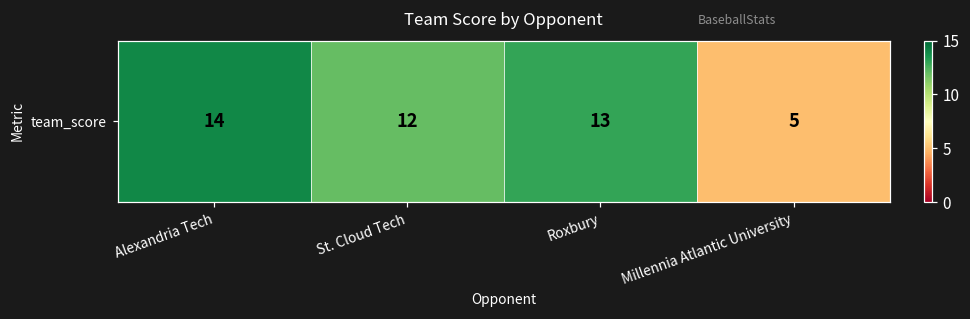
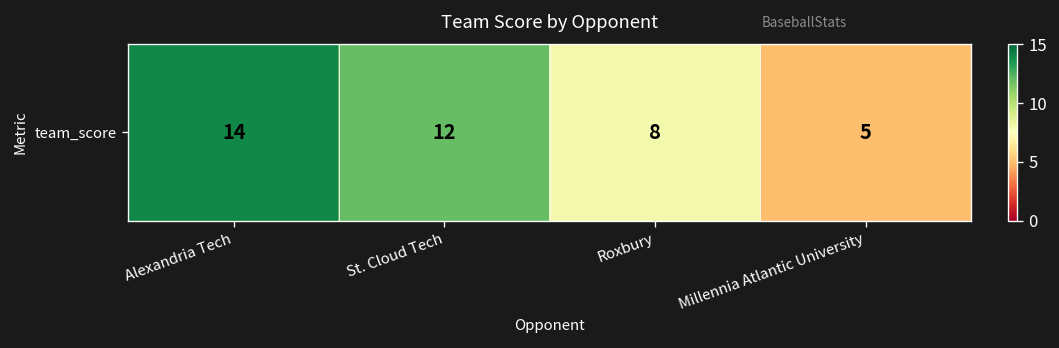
team_score, Roxbury: 13 -> 8
